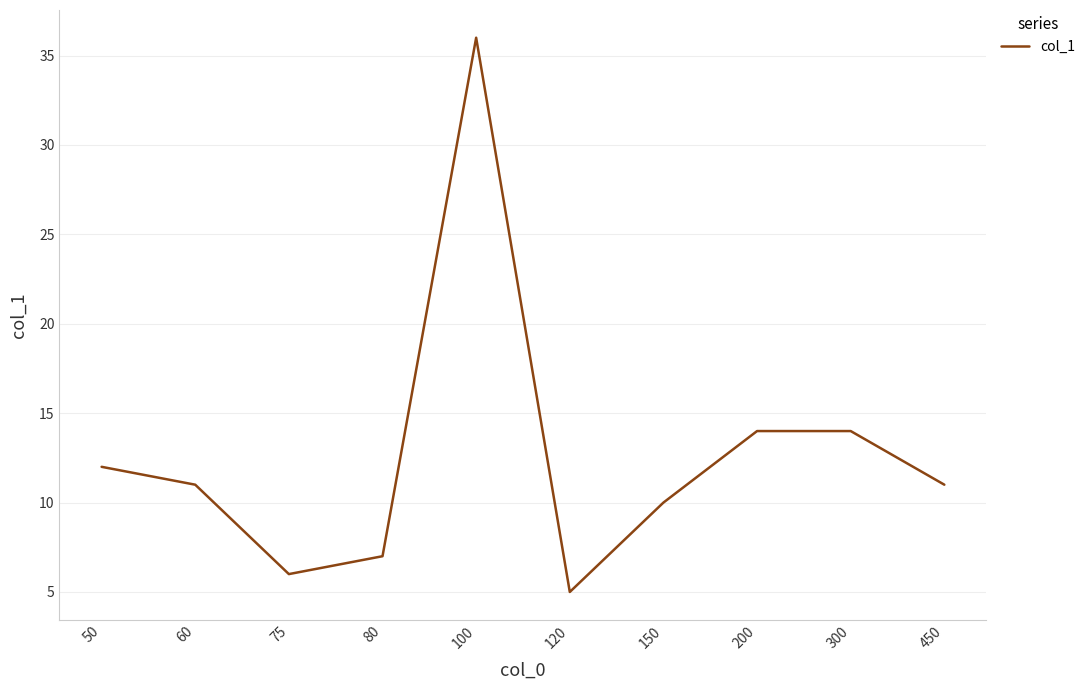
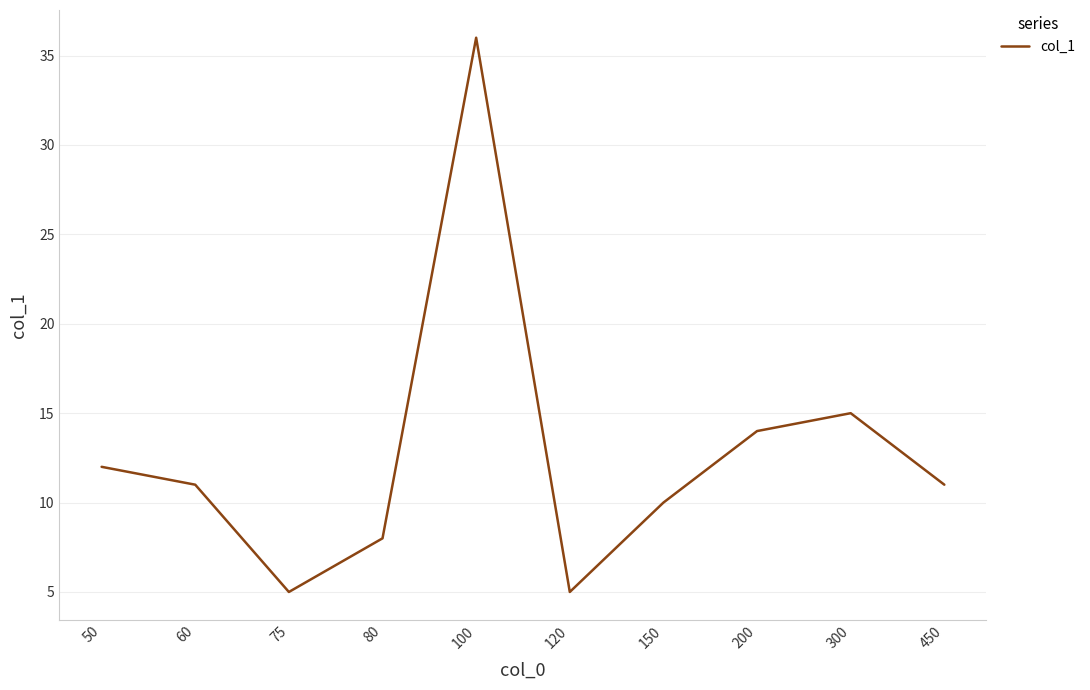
75: 6 -> 5
80: 7 -> 8
300: 14 -> 15
